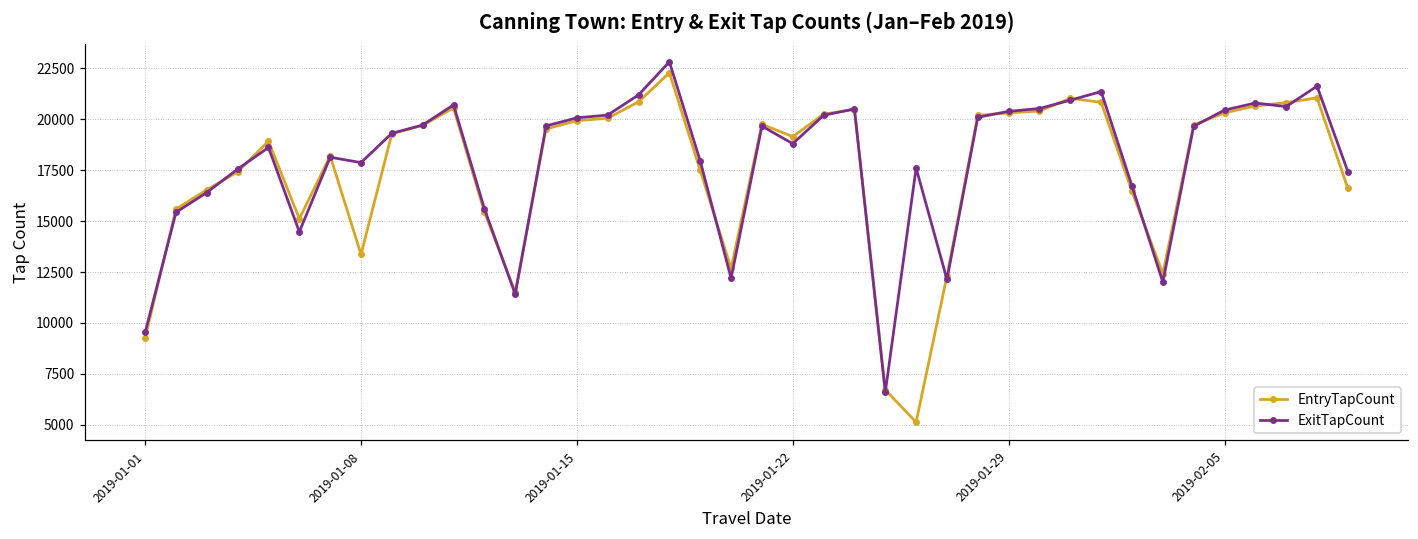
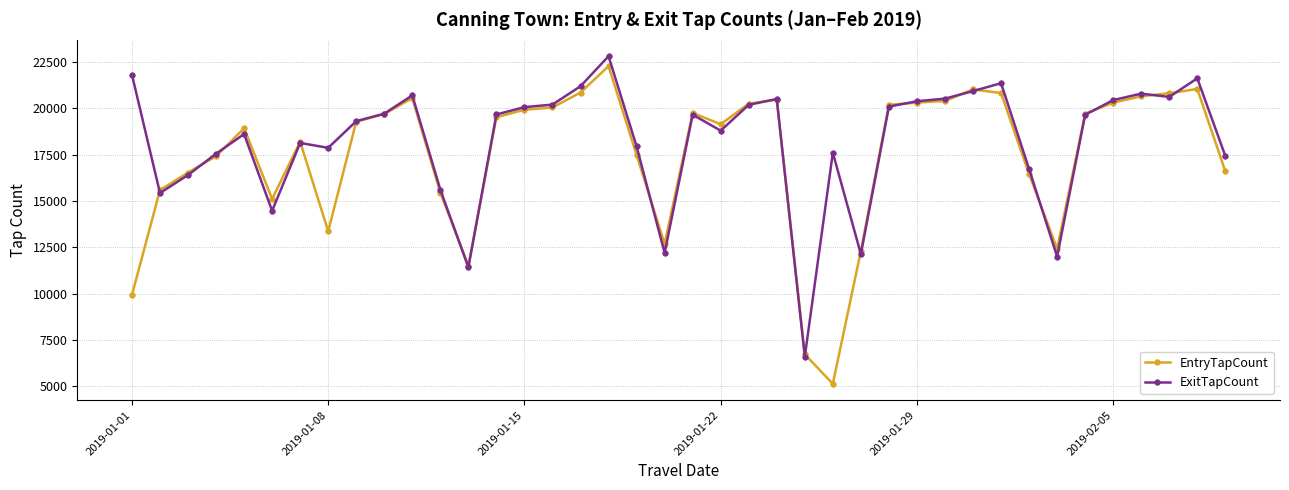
EntryTapCount, 2019-01-01: 9300 -> 9900
ExitTapCount, 2019-01-01: 9500 -> 21800
